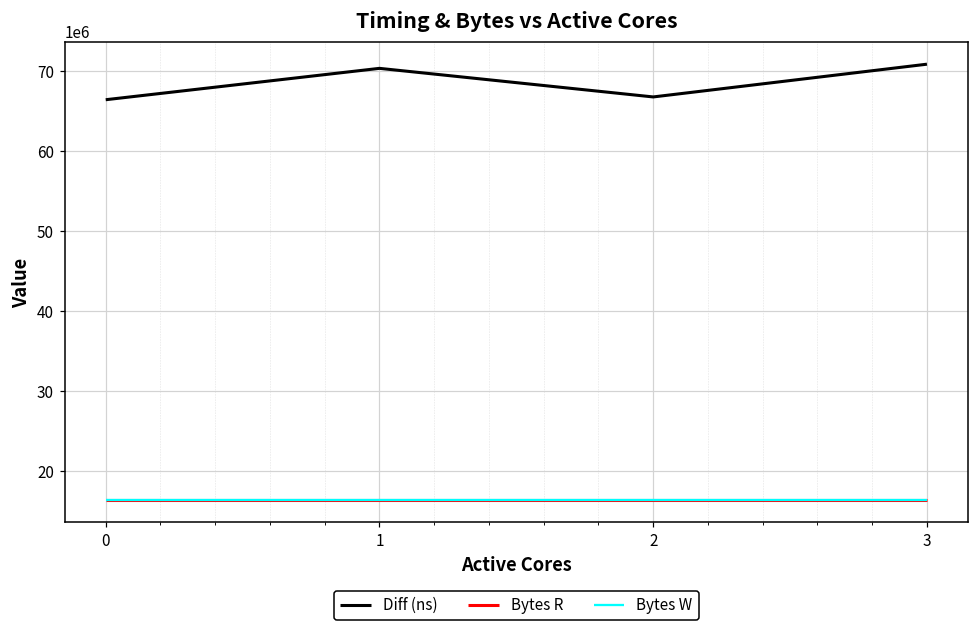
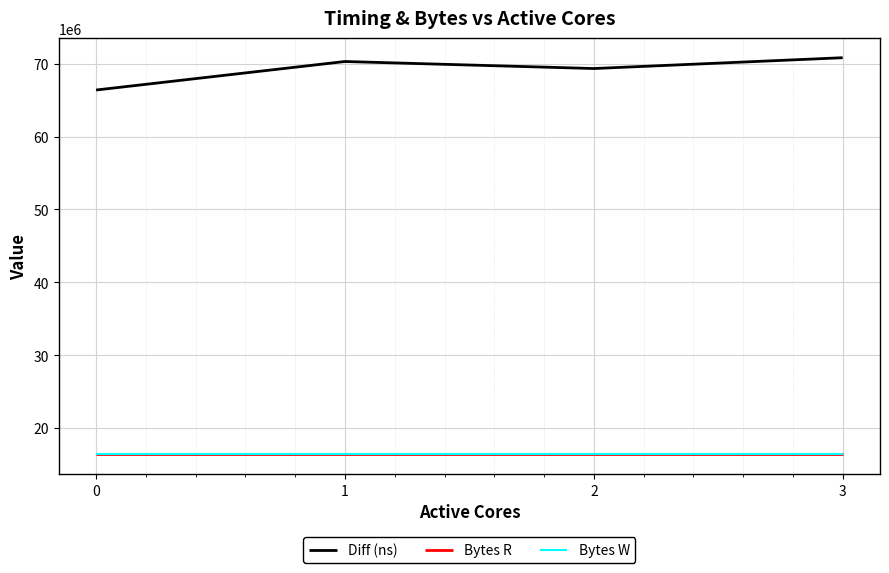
Diff (ns), 2: 67000000 -> 69000000
